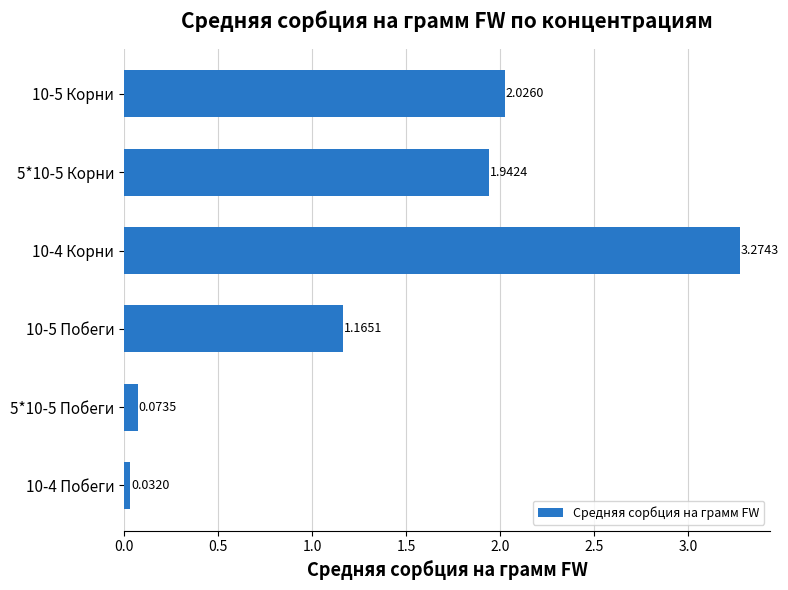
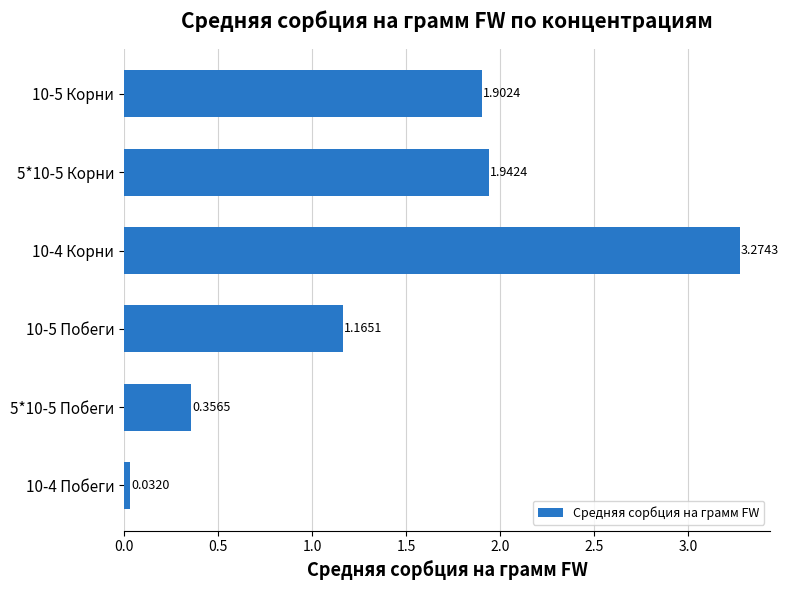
10-5 Корни: 2.0260 -> 1.9024
5*10-5 Побеги: 0.0735 -> 0.3565
